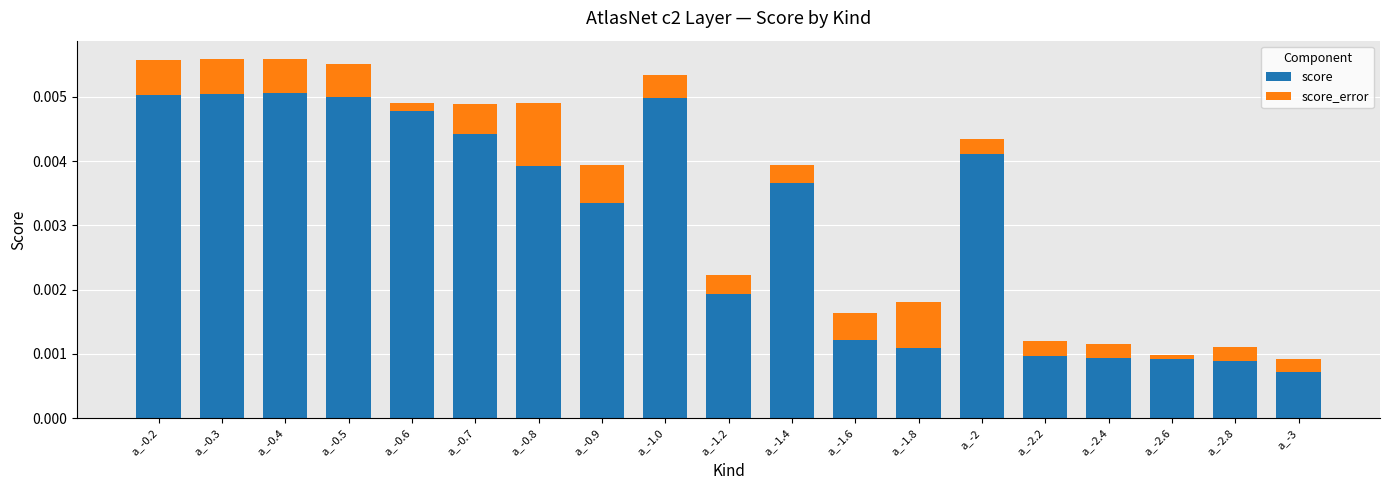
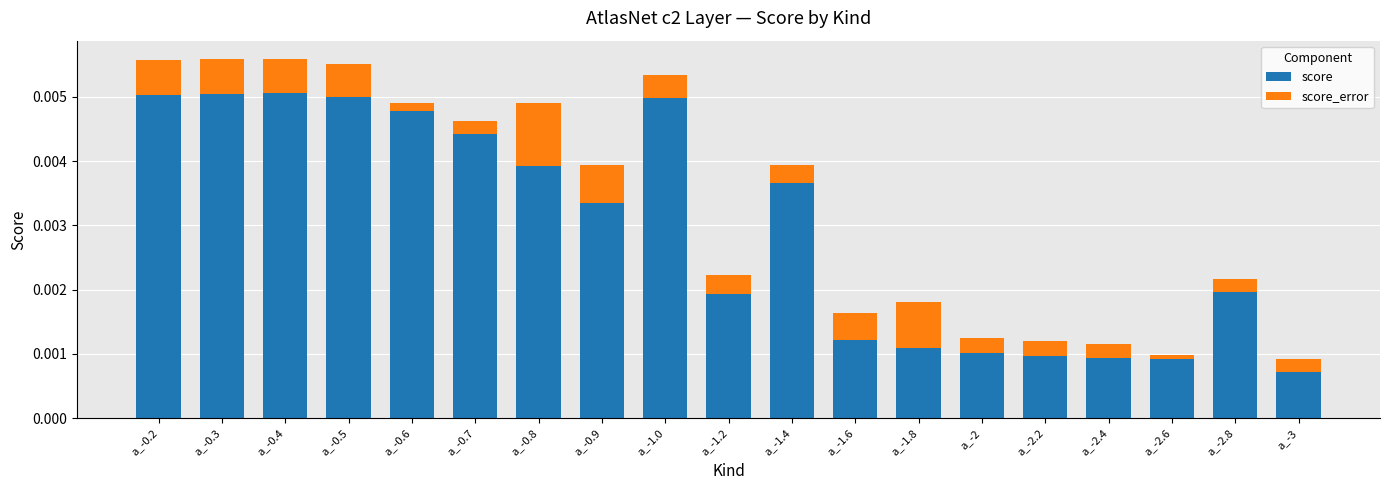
score_error, a_-0.7: 0.0005 -> 0.0002
score, a_-2: 0.0041 -> 0.0010
score, a_-2.8: 0.0009 -> 0.0020
